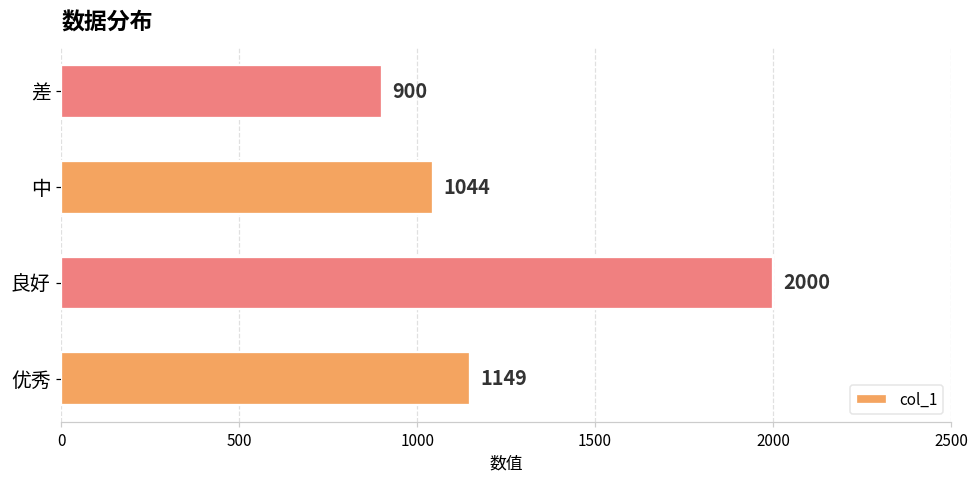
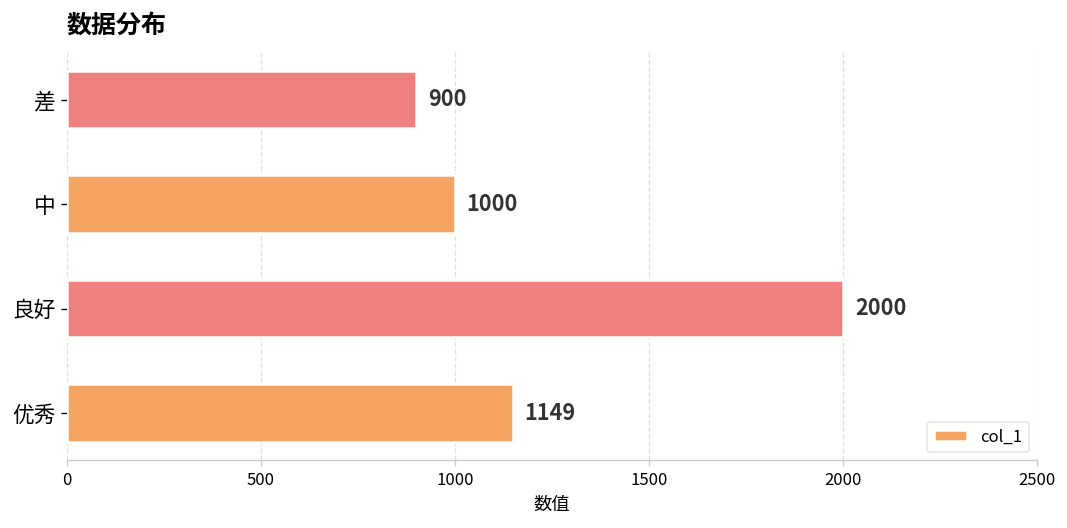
中: 1044 -> 1000
